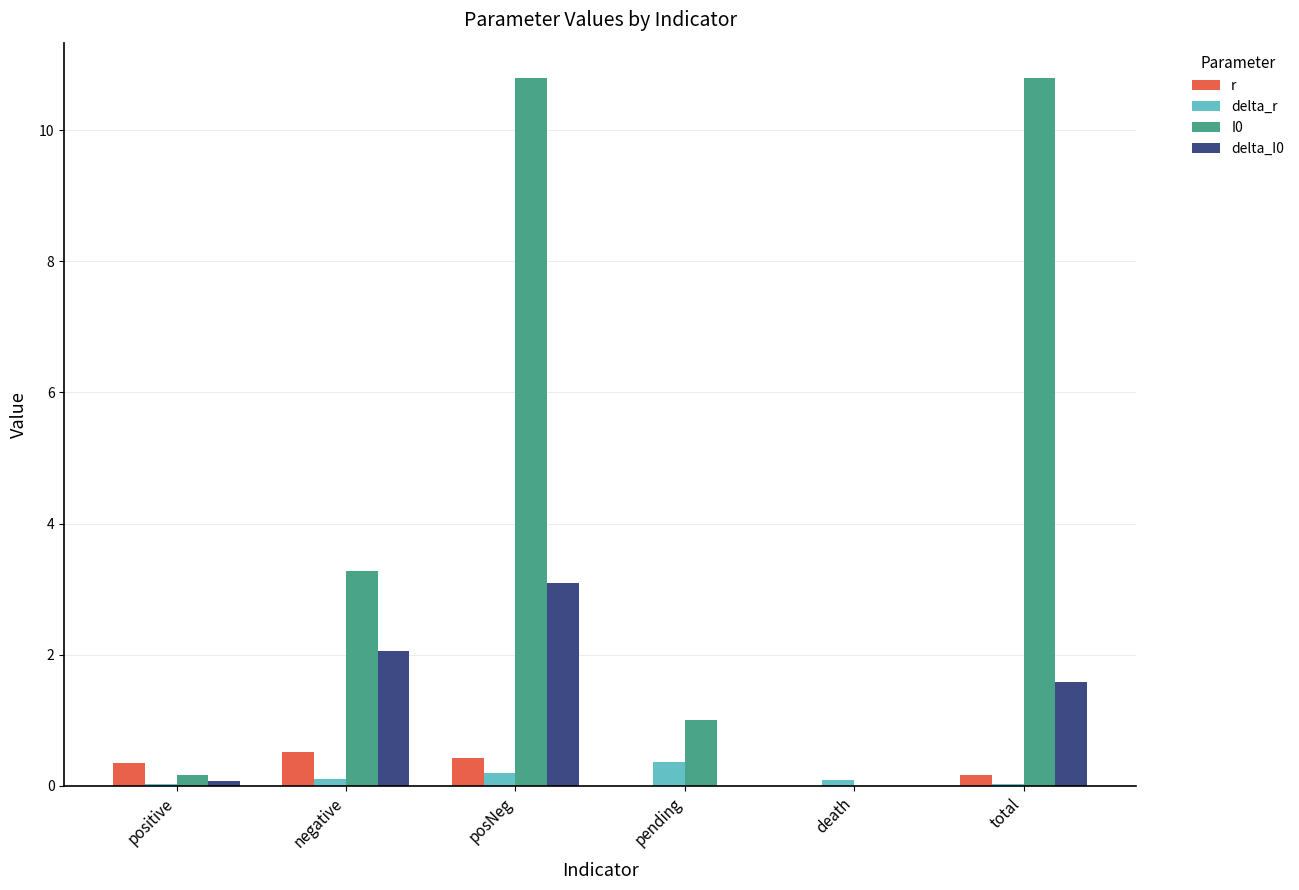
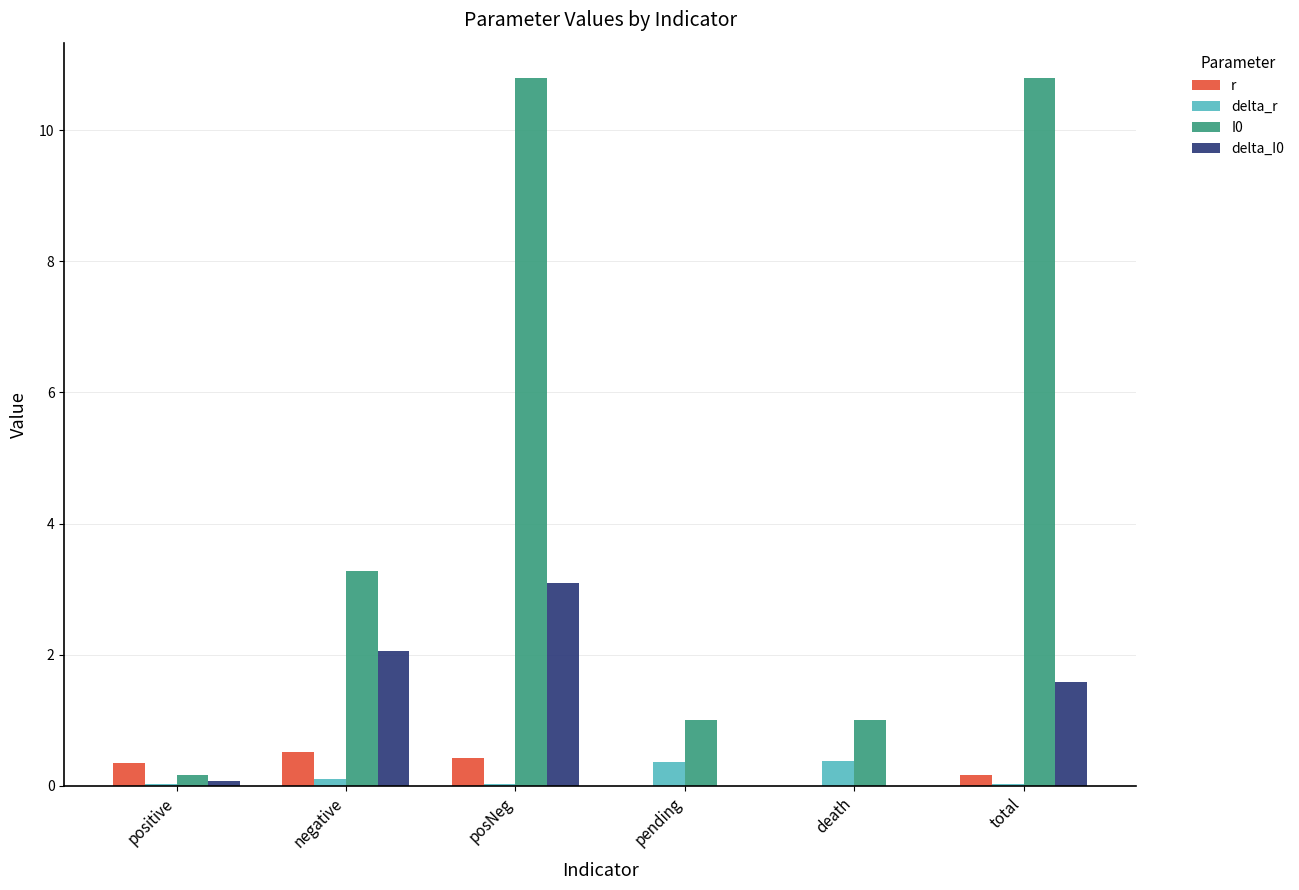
delta_r, posNeg: 0.2 -> 0.0
delta_r, death: 0.1 -> 0.4
I0, death: 0 -> 1
